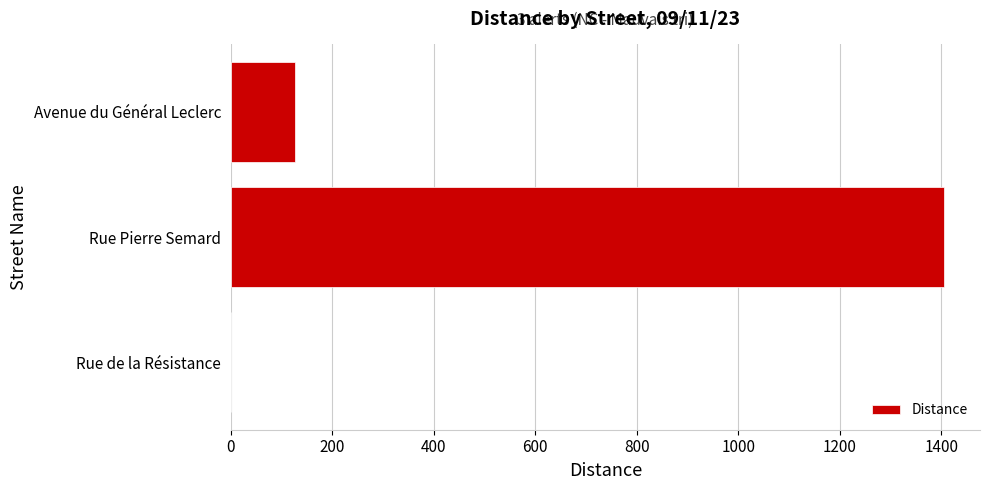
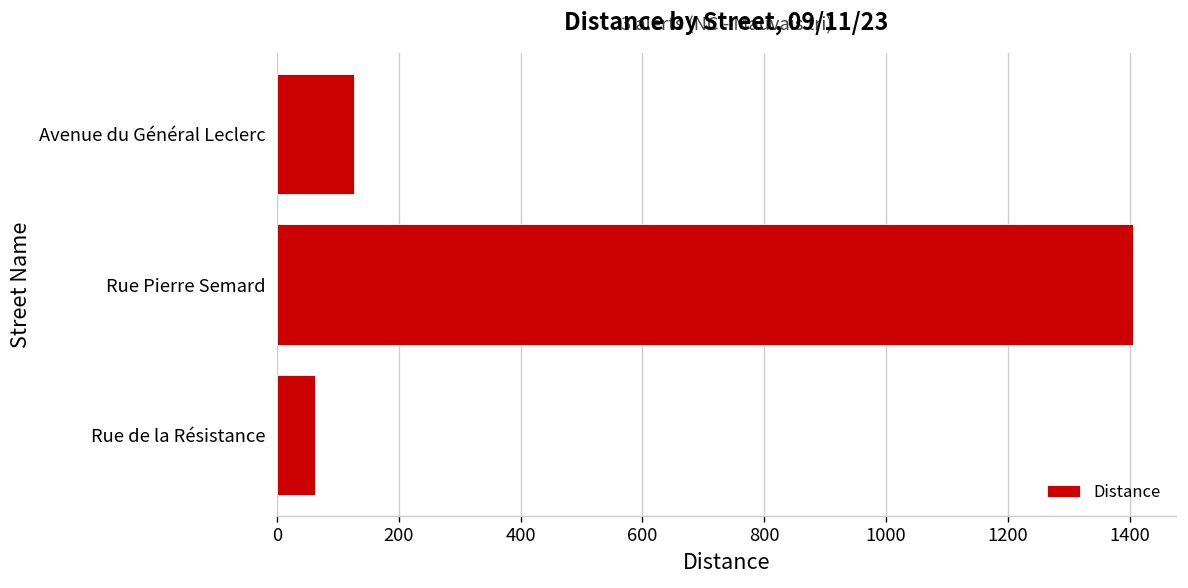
Rue de la Résistance: 0 -> 60
